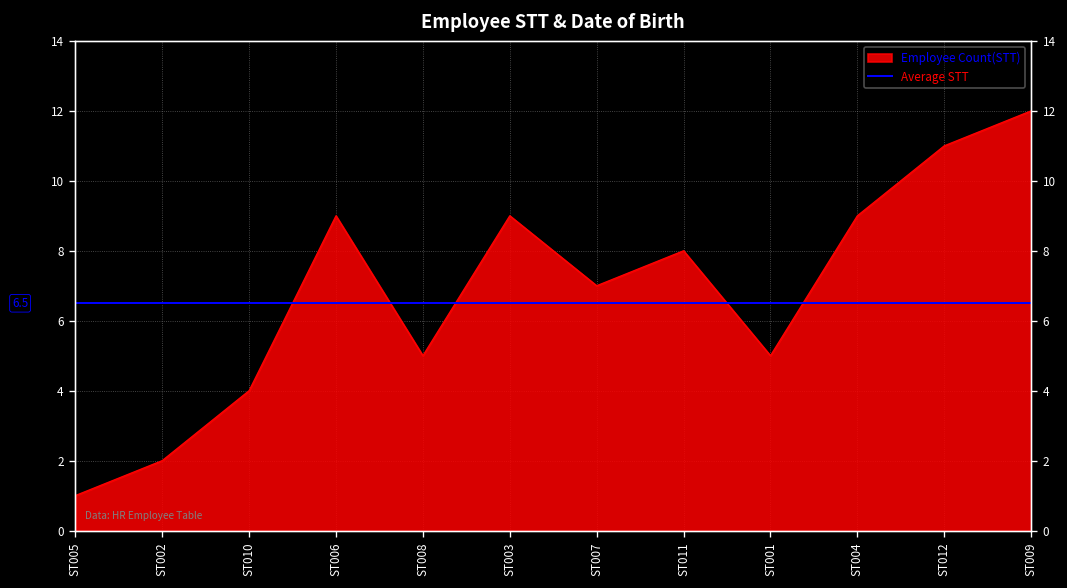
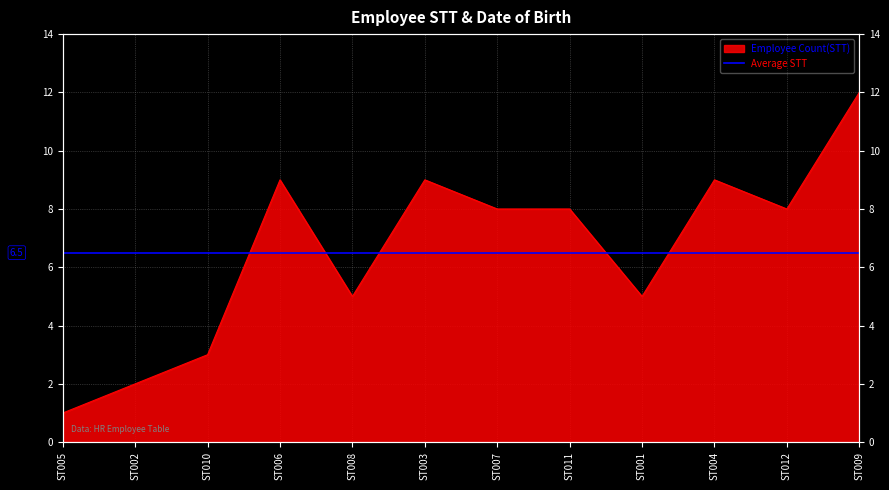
ST010: 4 -> 3
ST007: 7 -> 8
ST012: 11 -> 8
